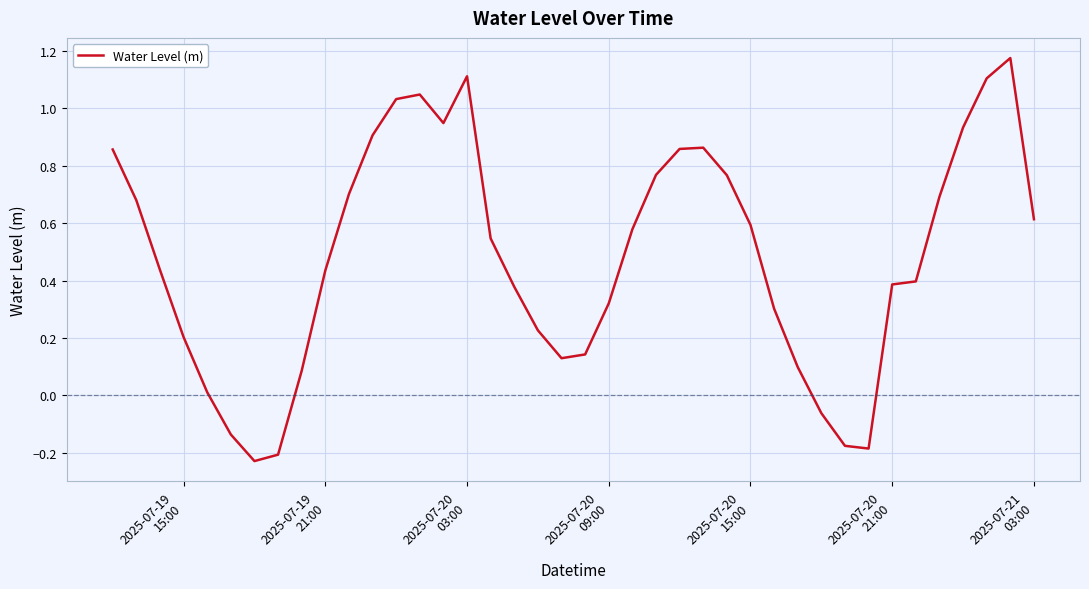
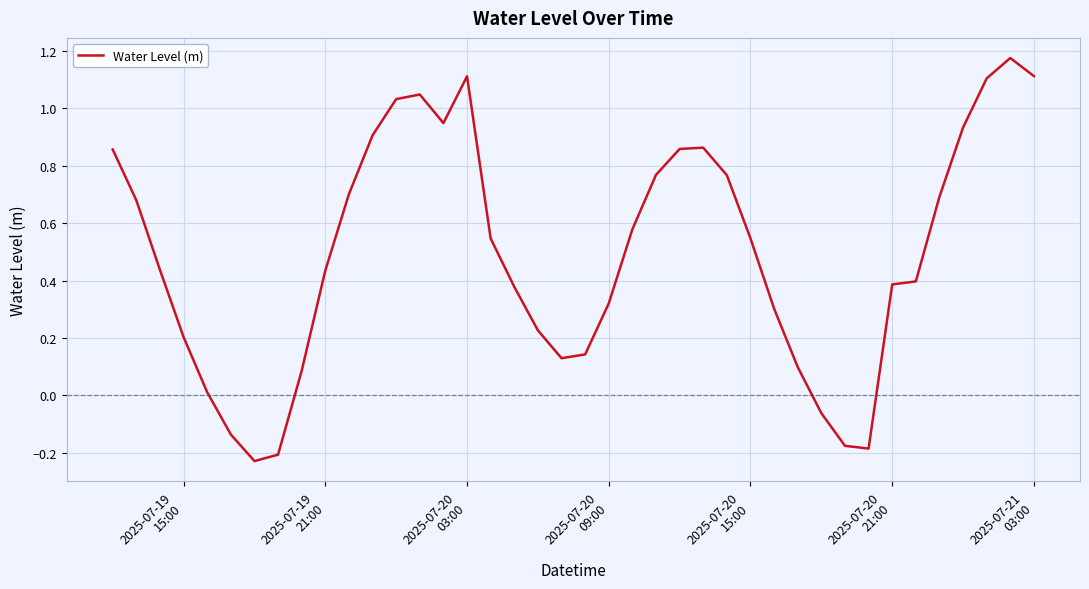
2025-07-20 15:00: 0.59 -> 0.55
2025-07-21 03:00: 0.61 -> 1.11
